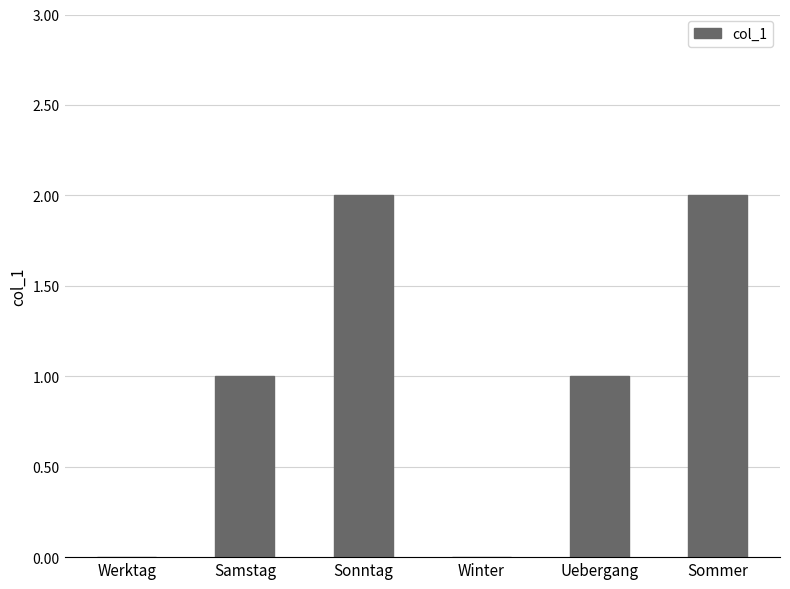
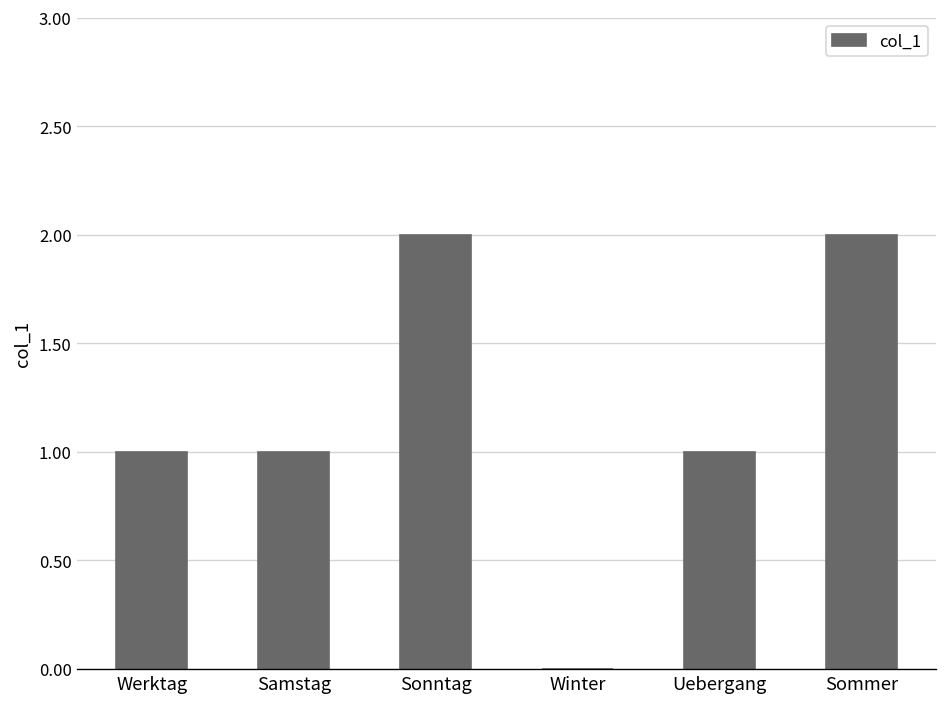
Werktag: 0 -> 1
